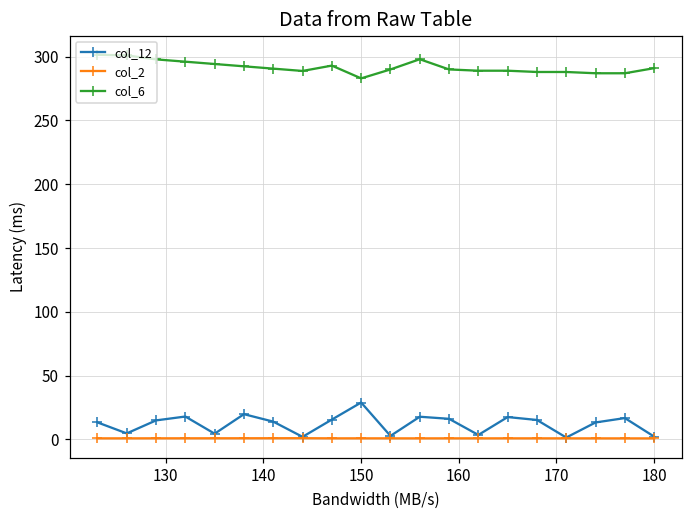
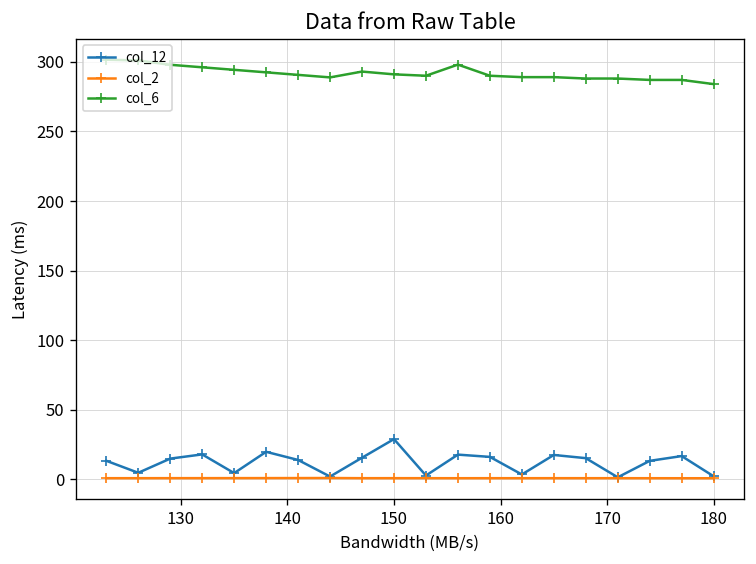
col_6, 150: 283 -> 291
col_6, 180: 291 -> 284
